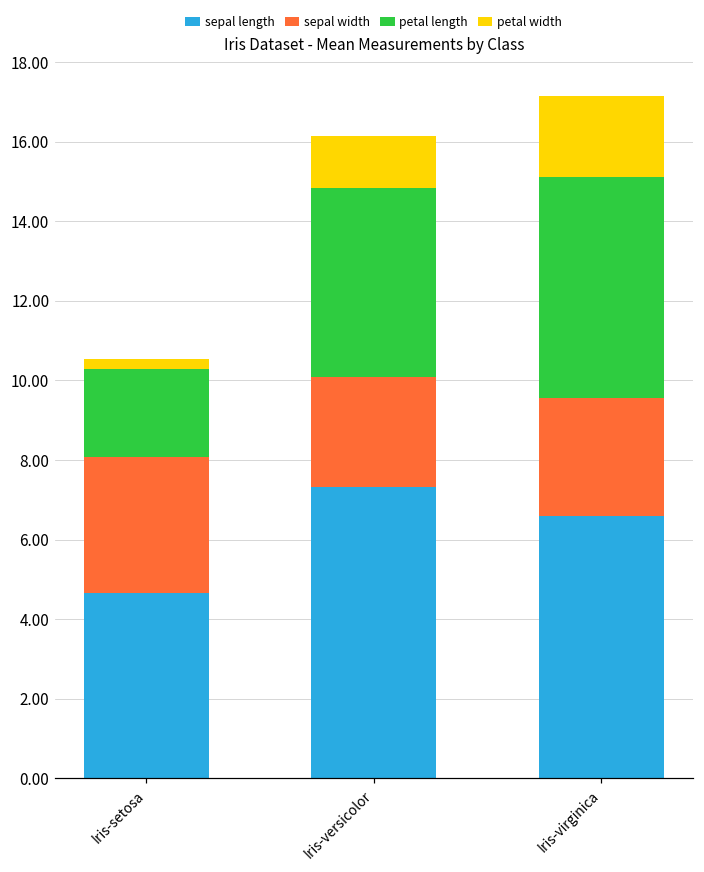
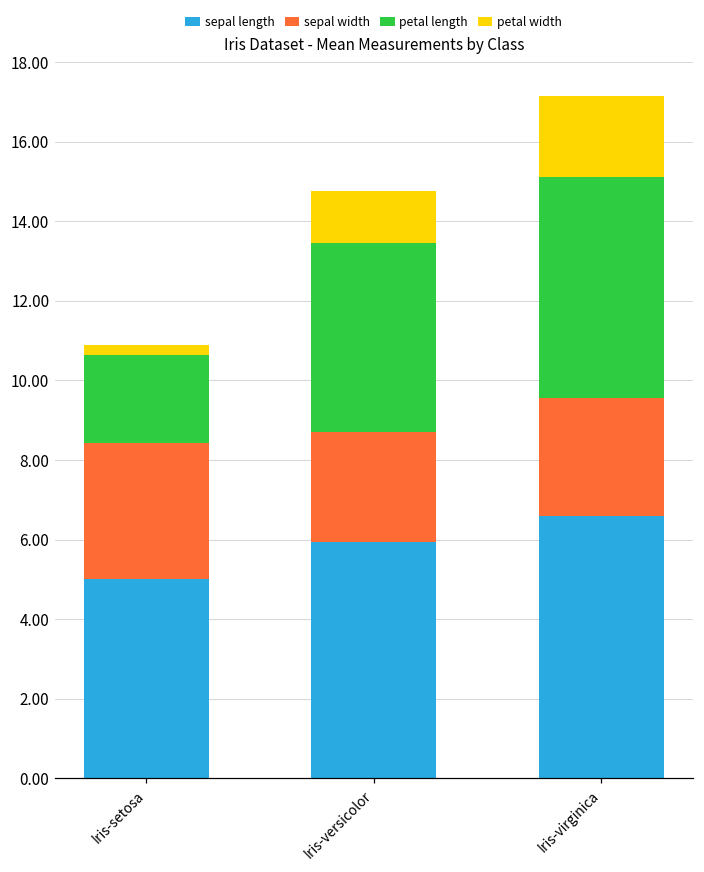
sepal length, Iris-setosa: 4.6 -> 5.0
sepal length, Iris-versicolor: 7.3 -> 5.9
